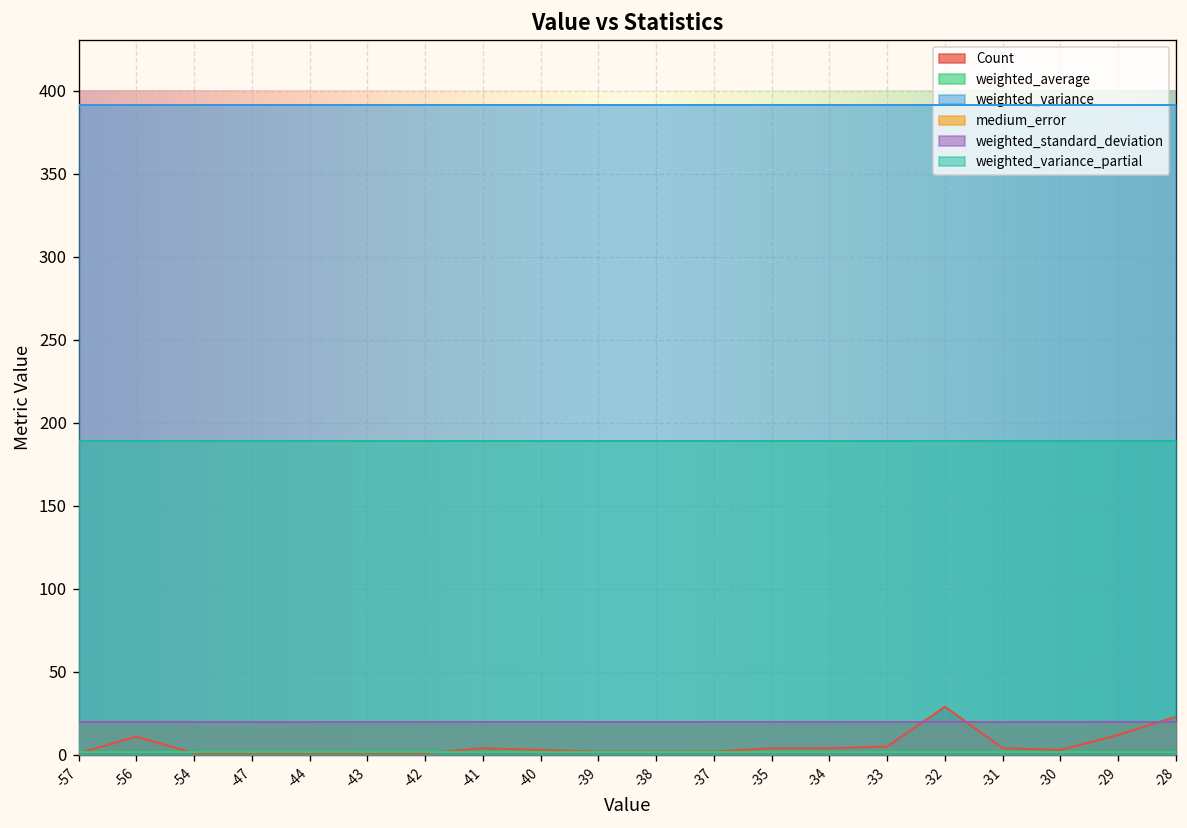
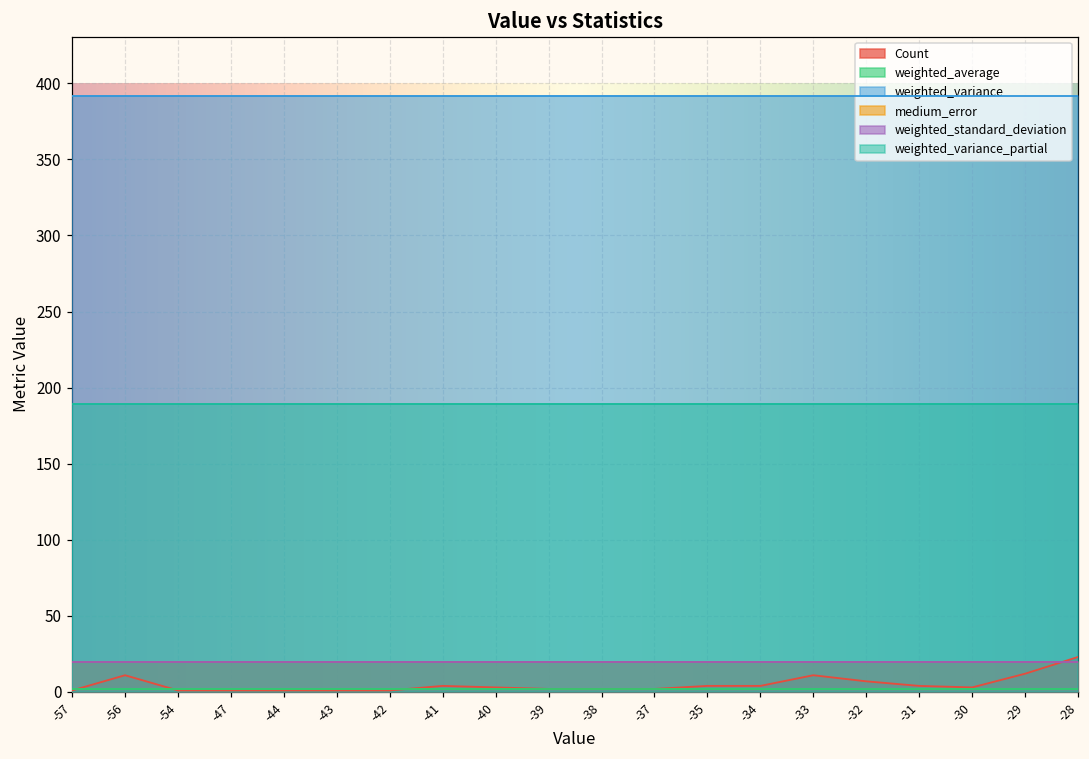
Count, -33: 5 -> 11
Count, -32: 29 -> 7
